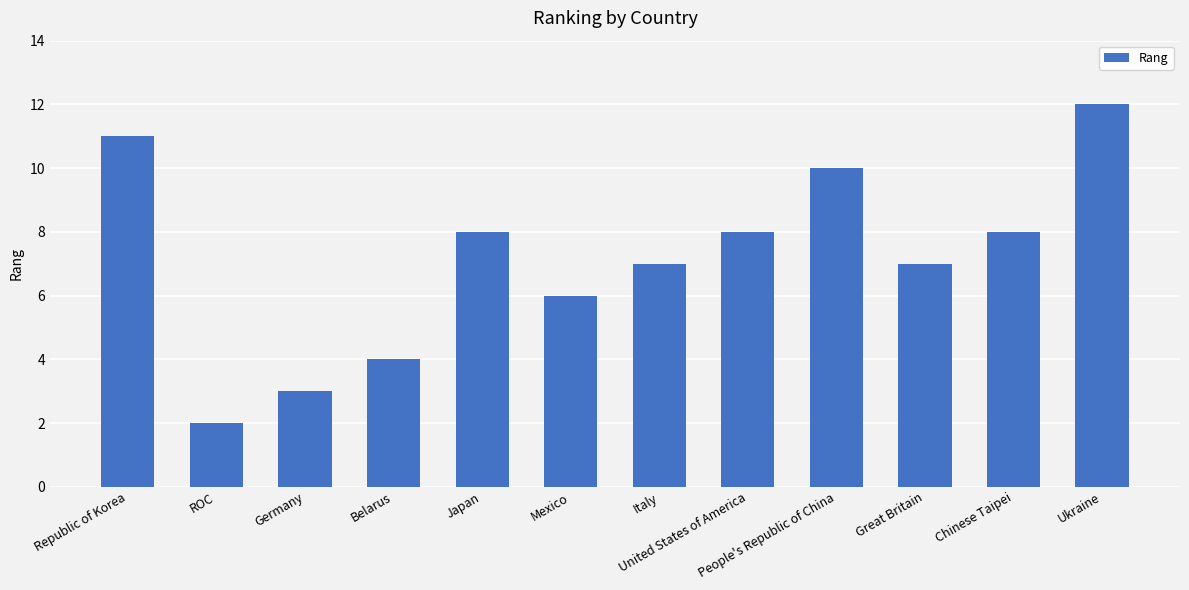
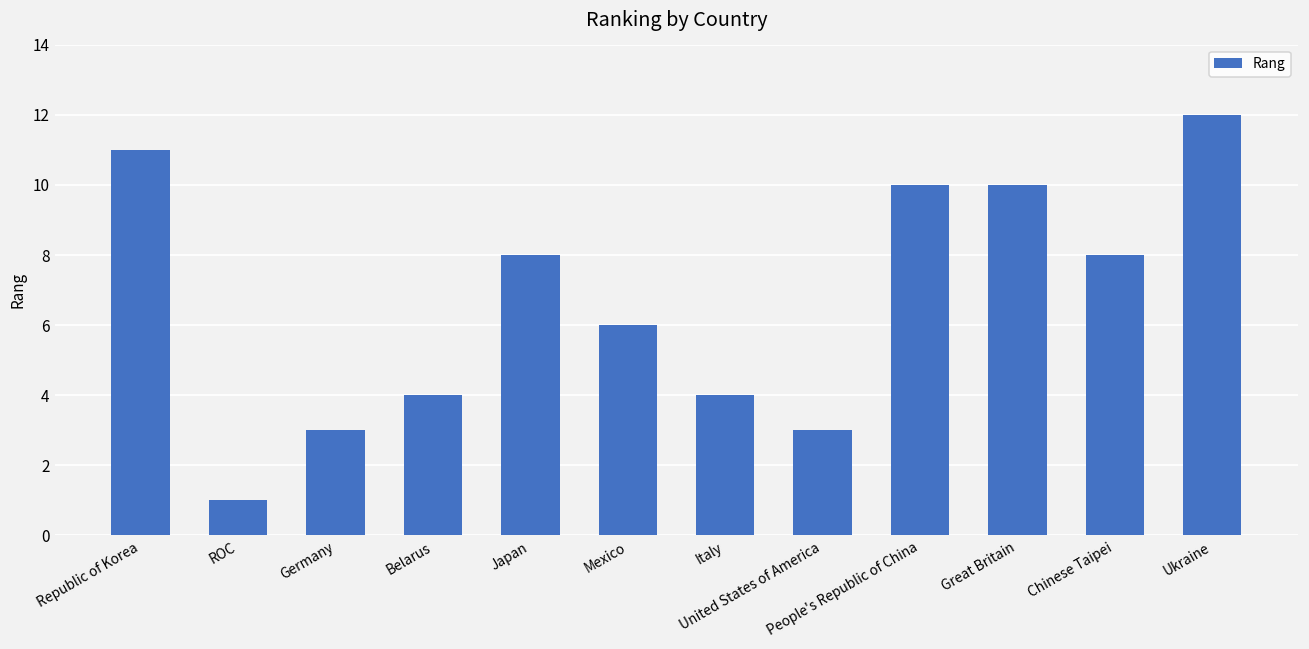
ROC: 2 -> 1
Italy: 7 -> 4
United States of America: 8 -> 3
Great Britain: 7 -> 10
